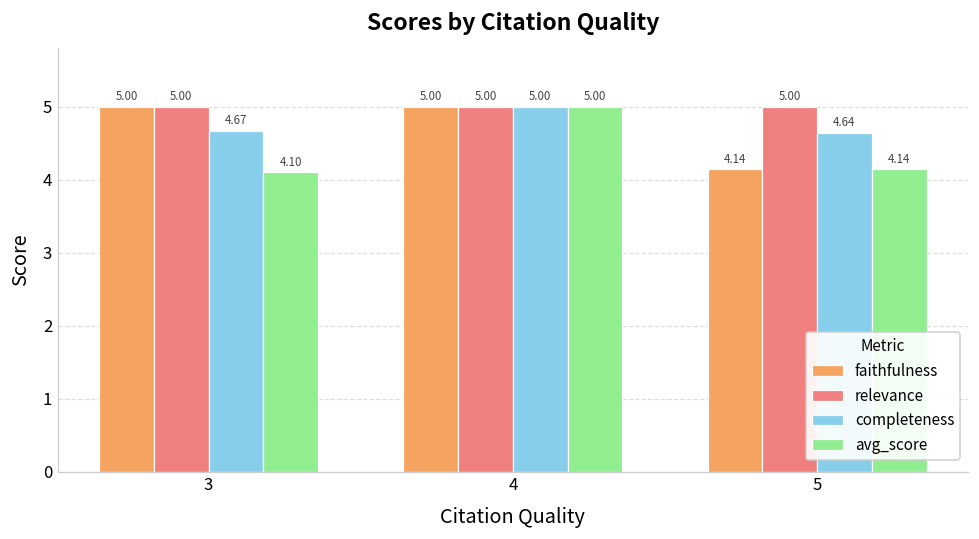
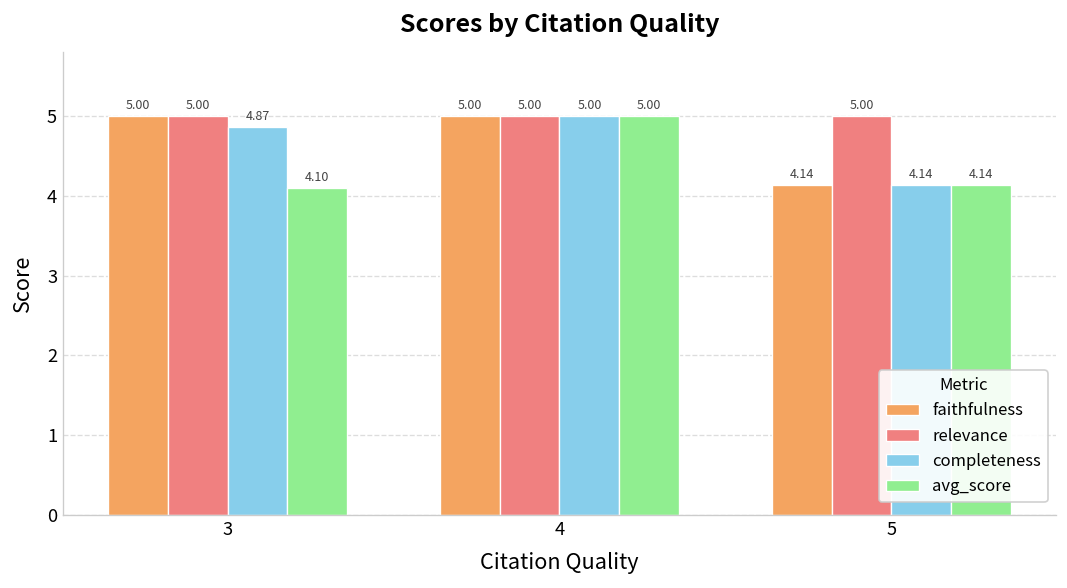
completeness, 3: 4.67 -> 4.87
completeness, 5: 4.64 -> 4.14
